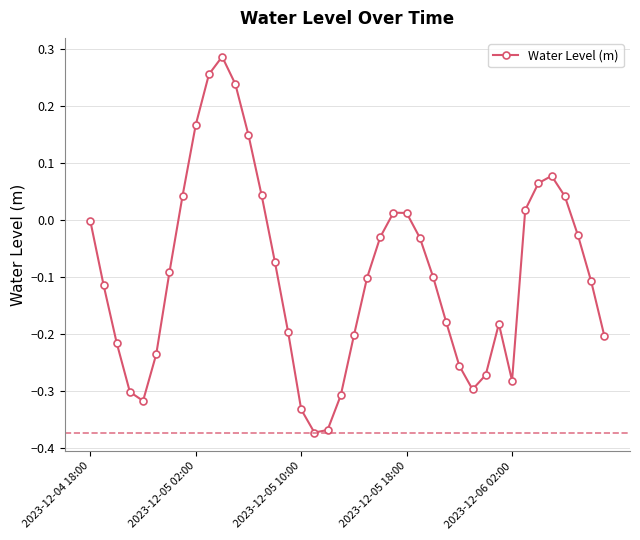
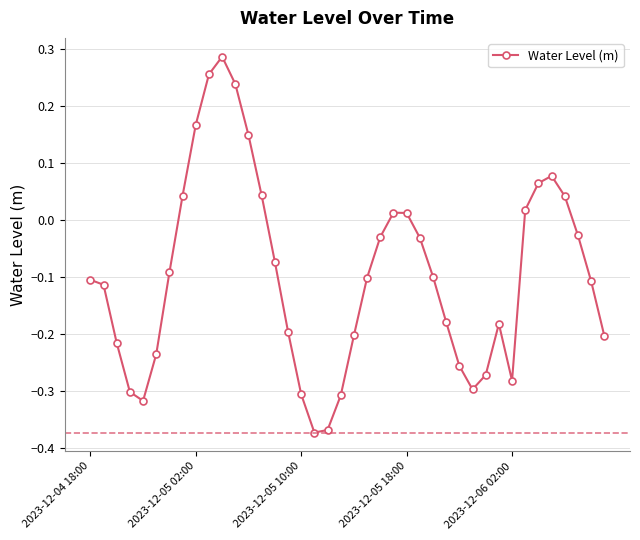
2023-12-04 18:00: 0.00 -> -0.11
2023-12-05 10:00: -0.33 -> -0.31
